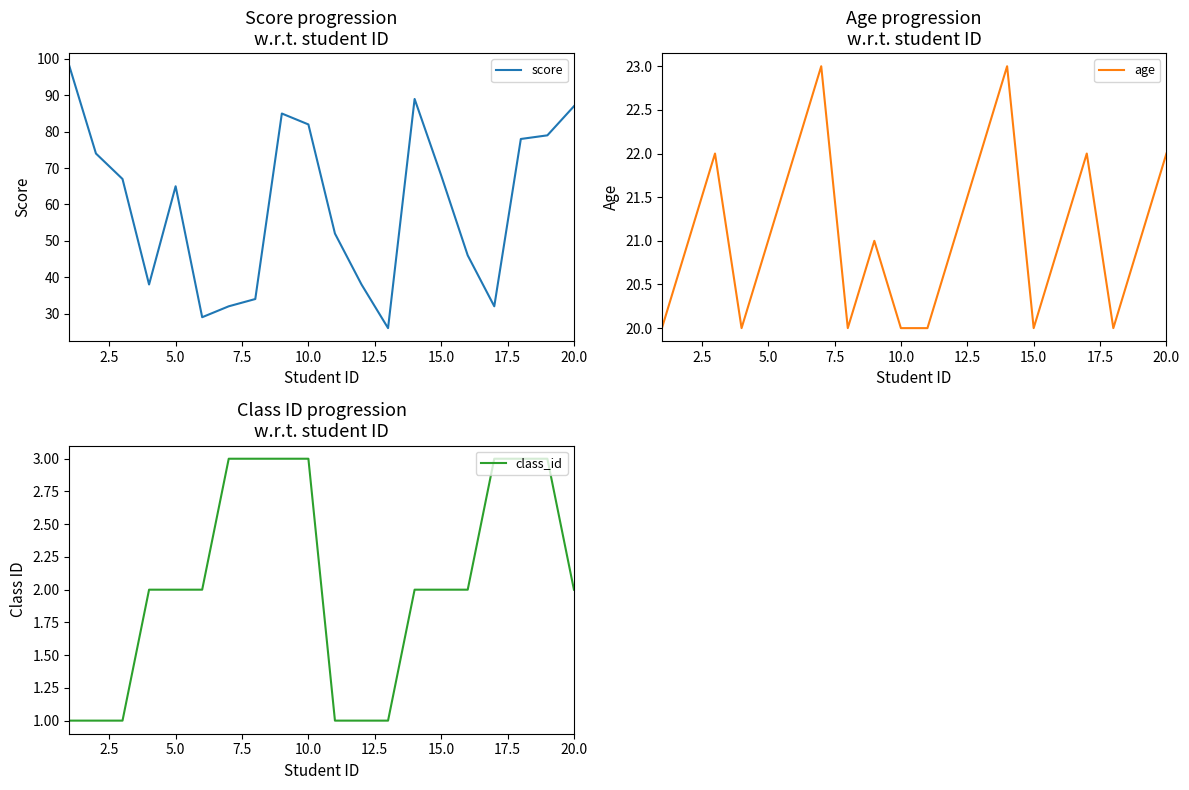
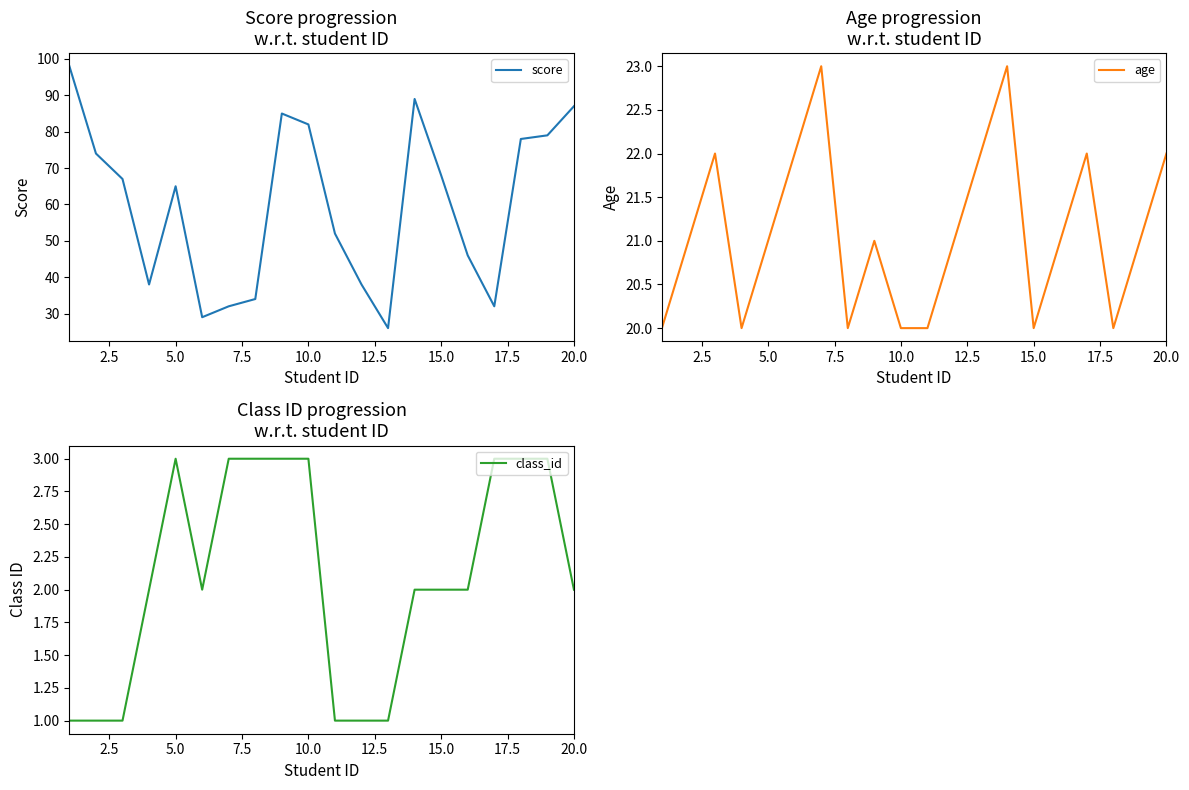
Class ID progression w.r.t. student ID, 5.0: 2 -> 3
